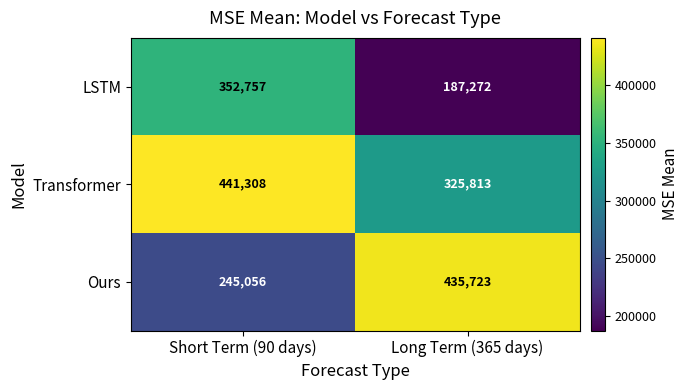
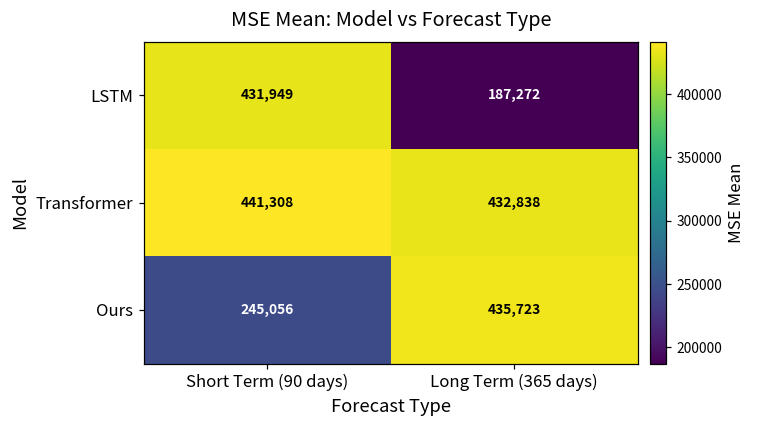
LSTM, Short Term (90 days): 352,757 -> 431,949
Transformer, Long Term (365 days): 325,813 -> 432,838
